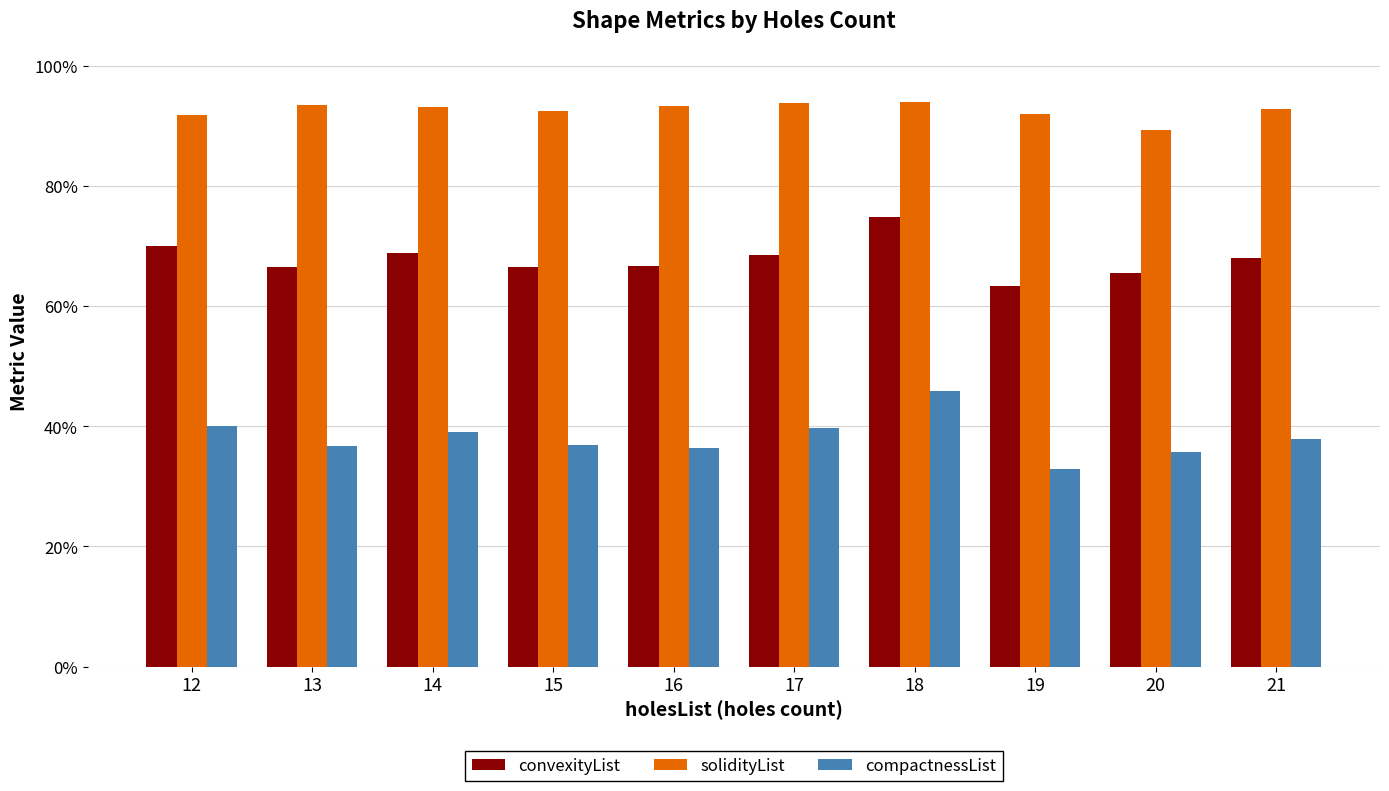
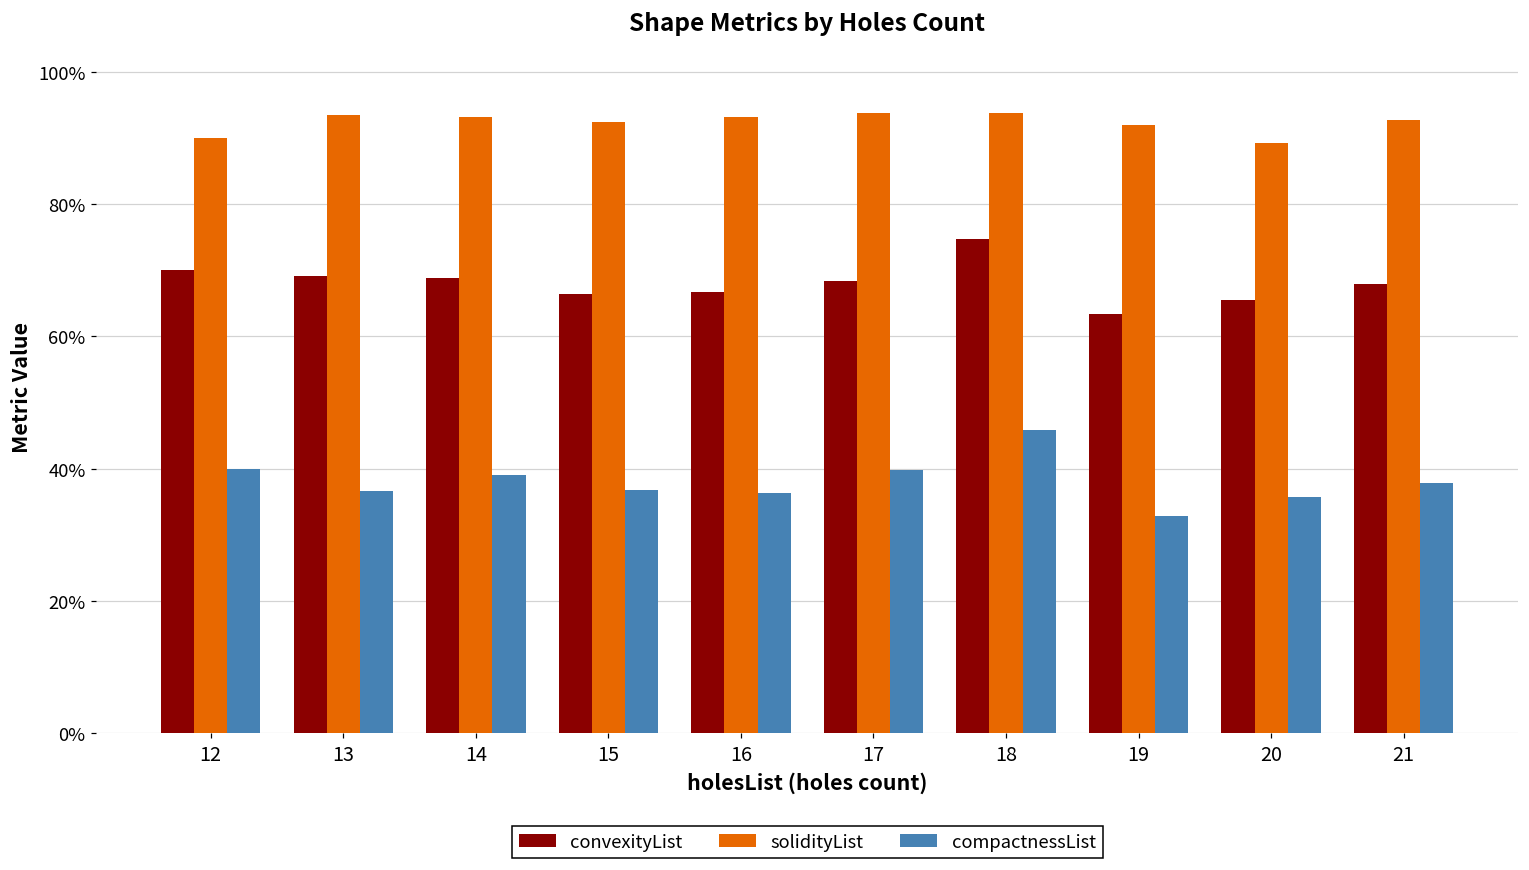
solidityList, 12: 92% -> 90%
convexityList, 13: 67% -> 69%
